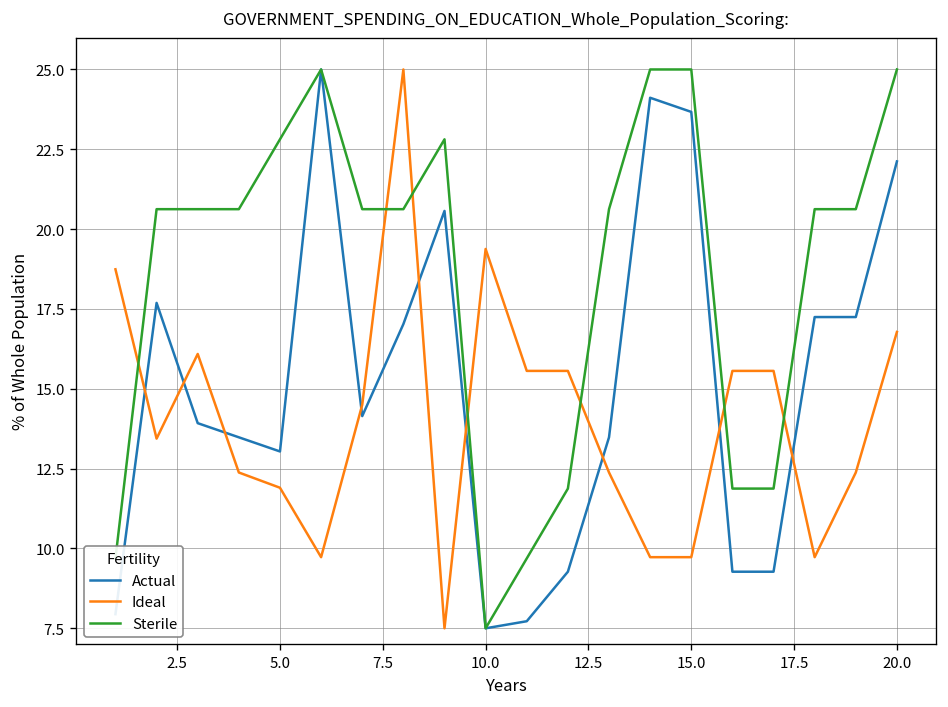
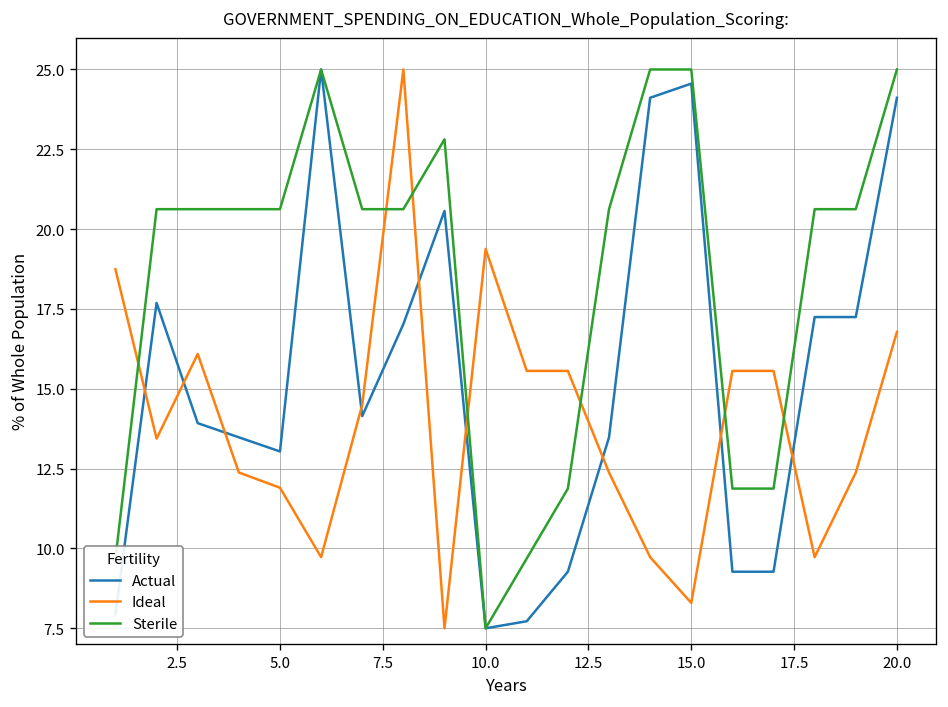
Sterile, 5.0: 22.8 -> 20.6
Actual, 15.0: 23.7 -> 24.6
Ideal, 15.0: 9.7 -> 8.3
Actual, 20.0: 22.1 -> 24.1
